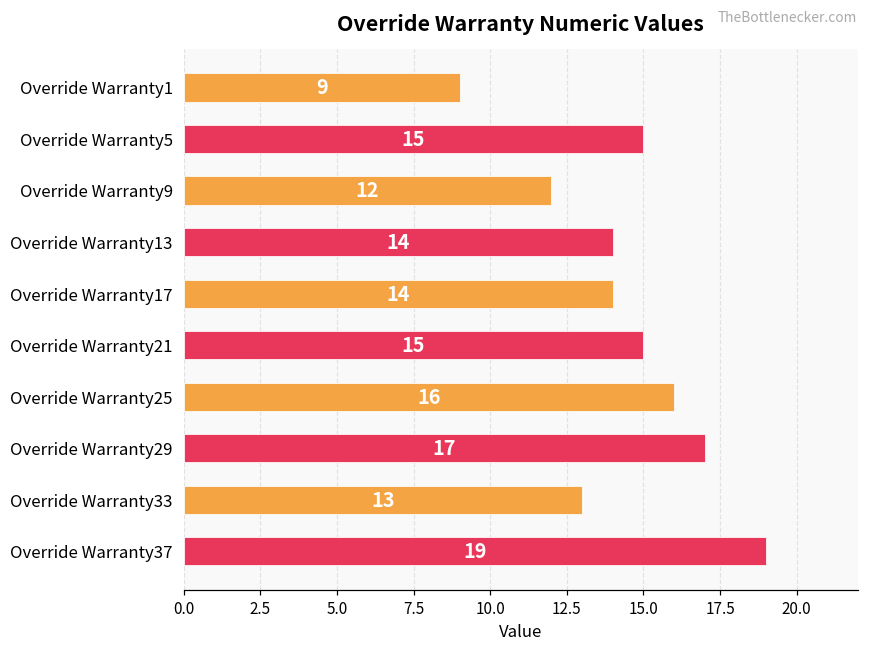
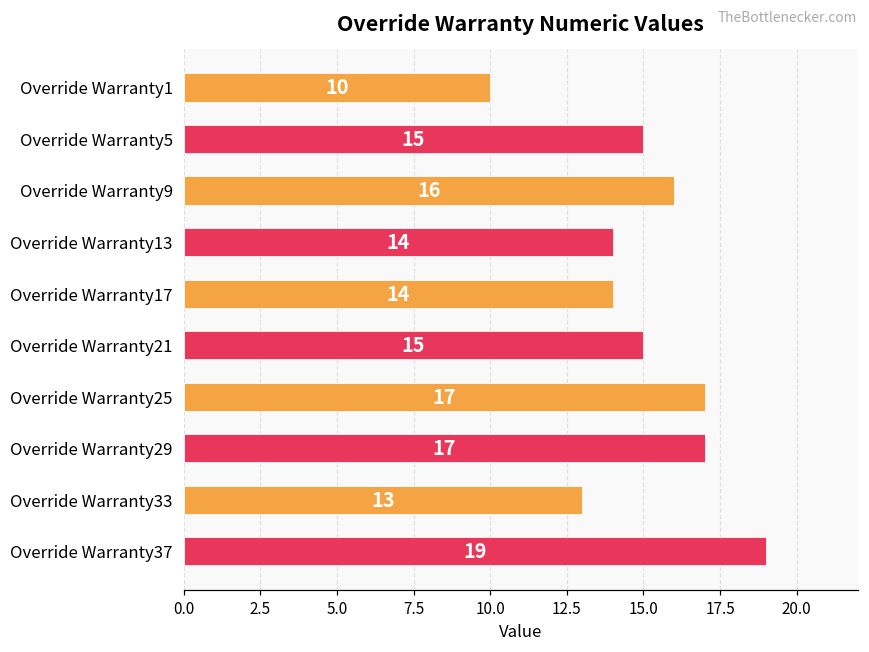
Override Warranty1: 9 -> 10
Override Warranty9: 12 -> 16
Override Warranty25: 16 -> 17
